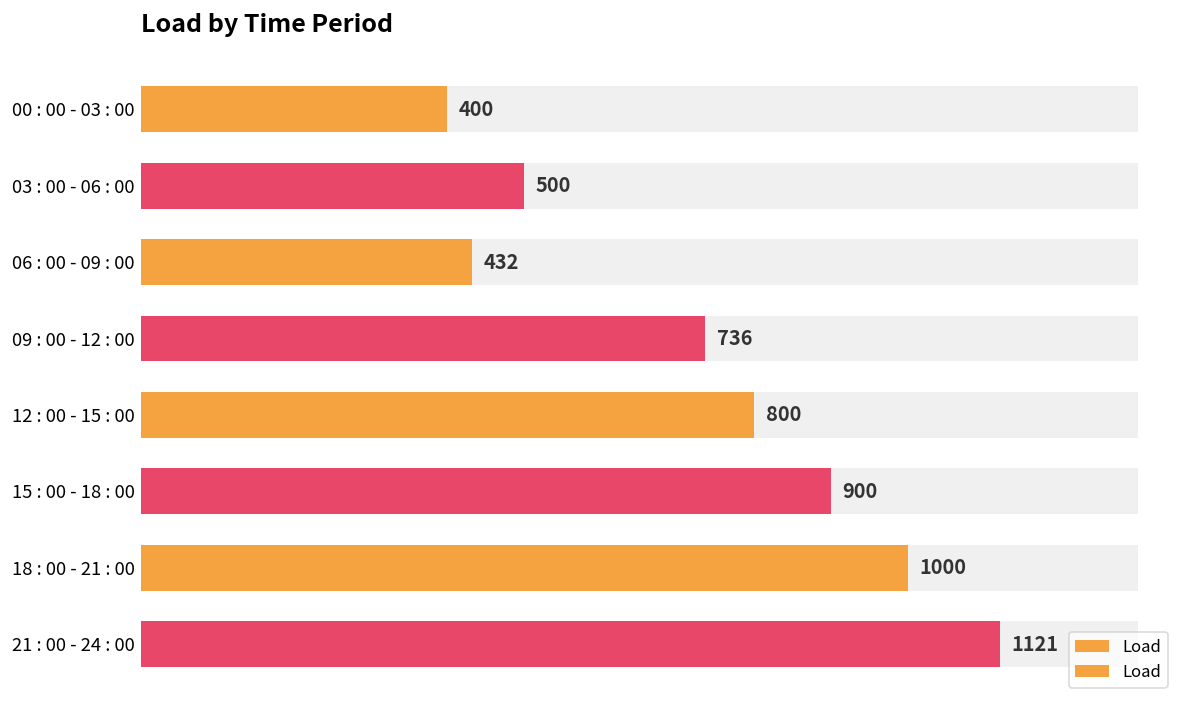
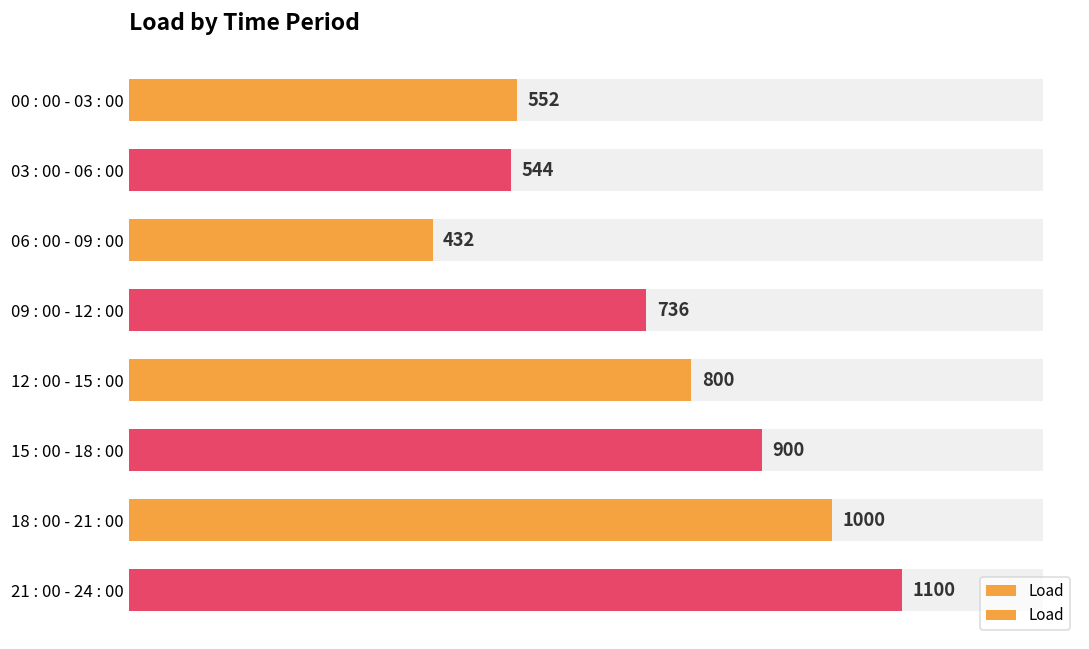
Load, 00 : 00 - 03 : 00: 400 -> 552
Load, 03 : 00 - 06 : 00: 500 -> 544
Load, 21 : 00 - 24 : 00: 1121 -> 1100
